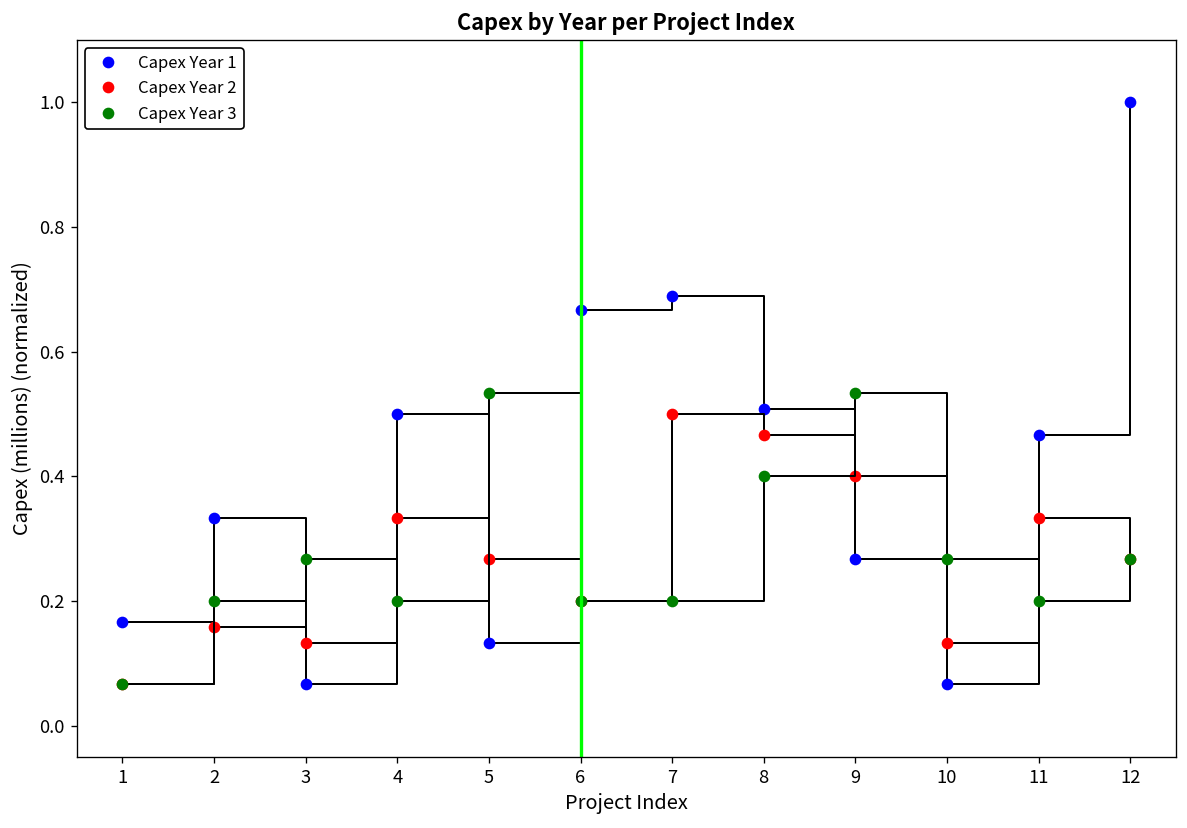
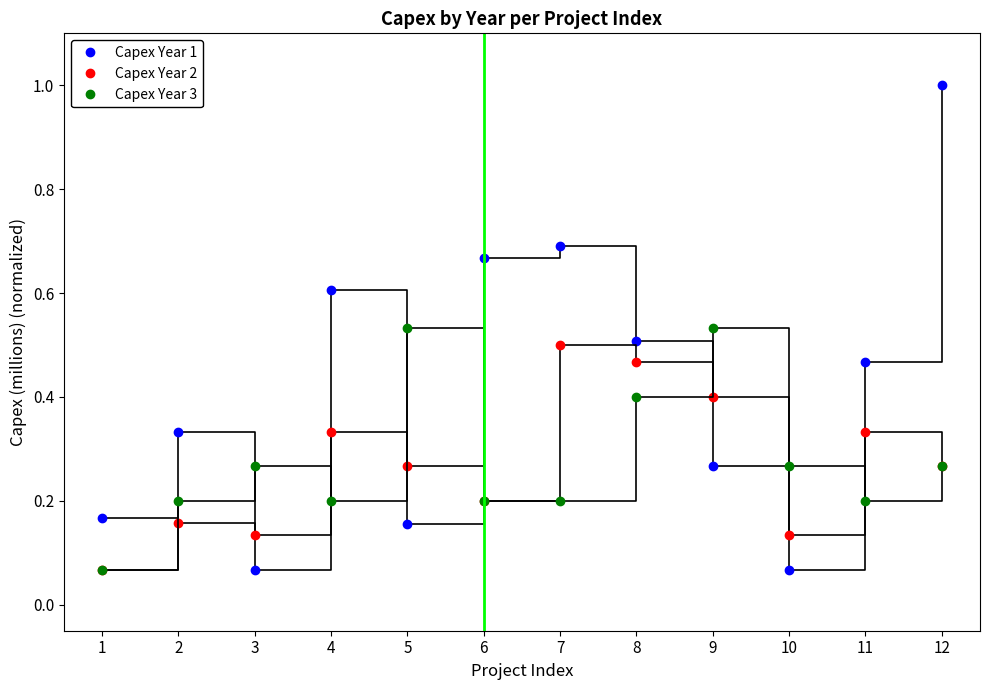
Capex Year 1, 4: 0.50 -> 0.61
Capex Year 1, 5: 0.13 -> 0.16
